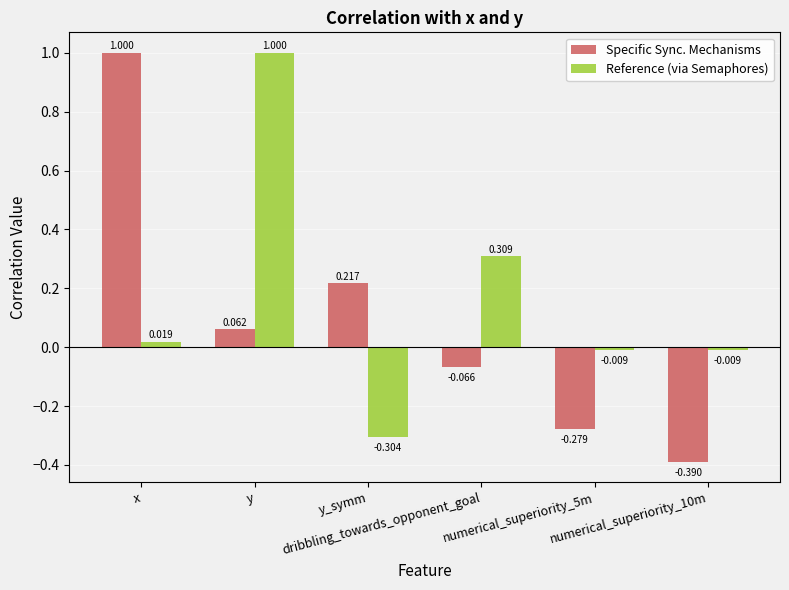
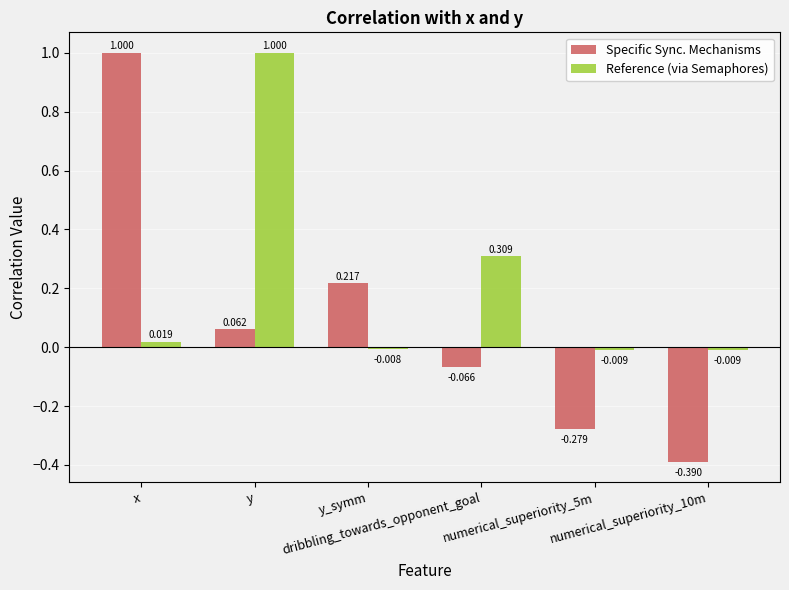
Reference (via Semaphores), y_symm: -0.304 -> -0.008
